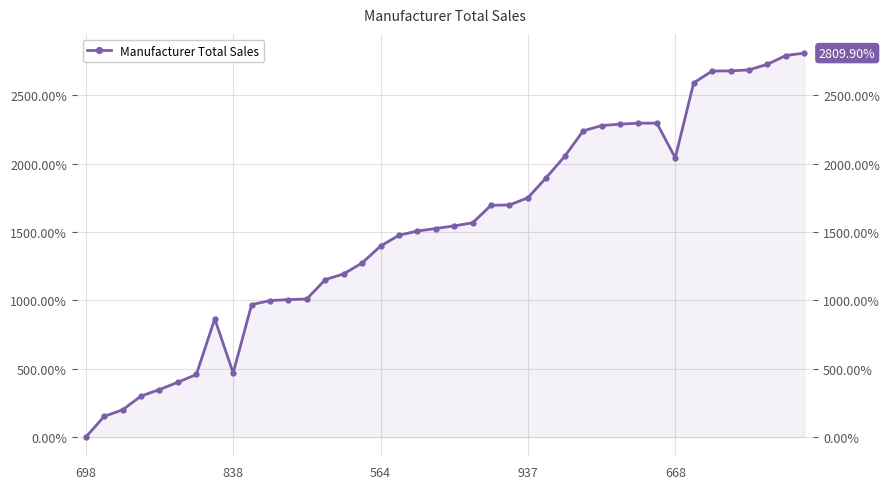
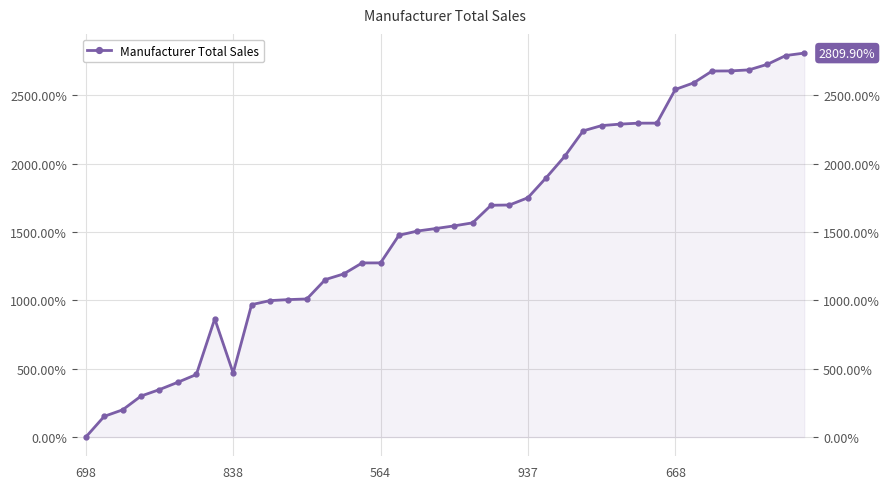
564: 1400% -> 1270%
668: 2040% -> 2540%
